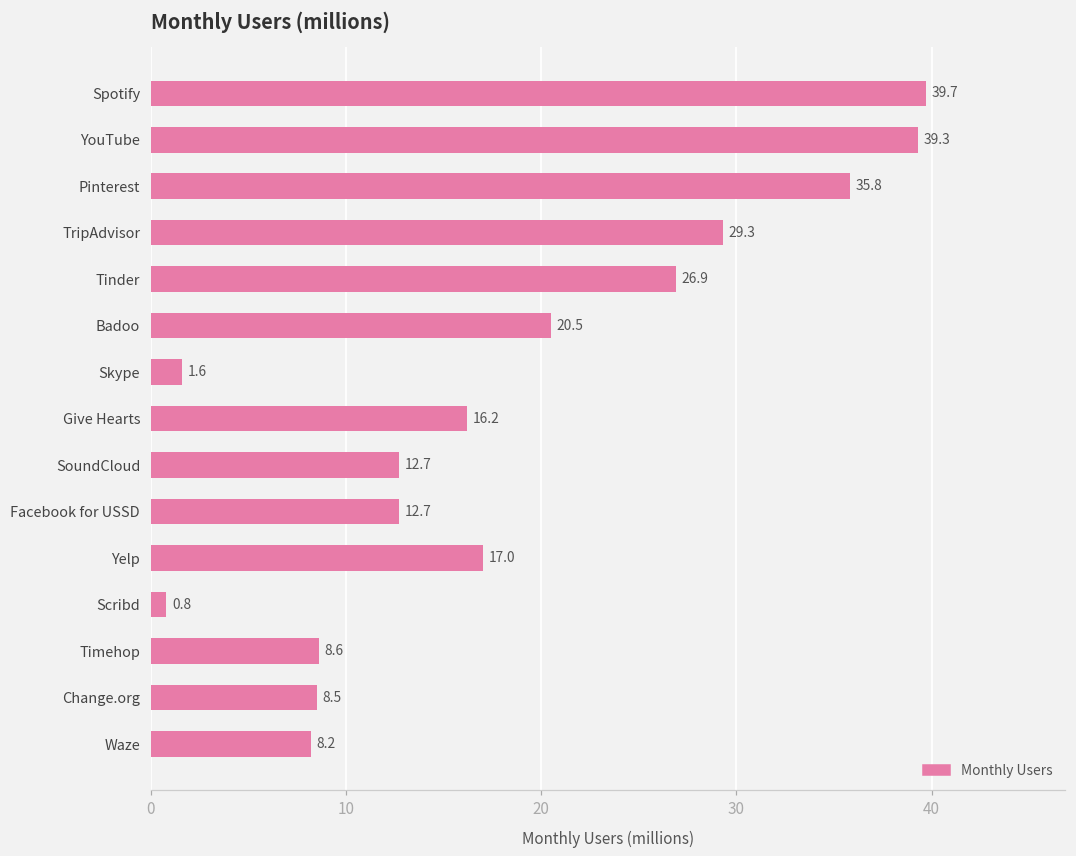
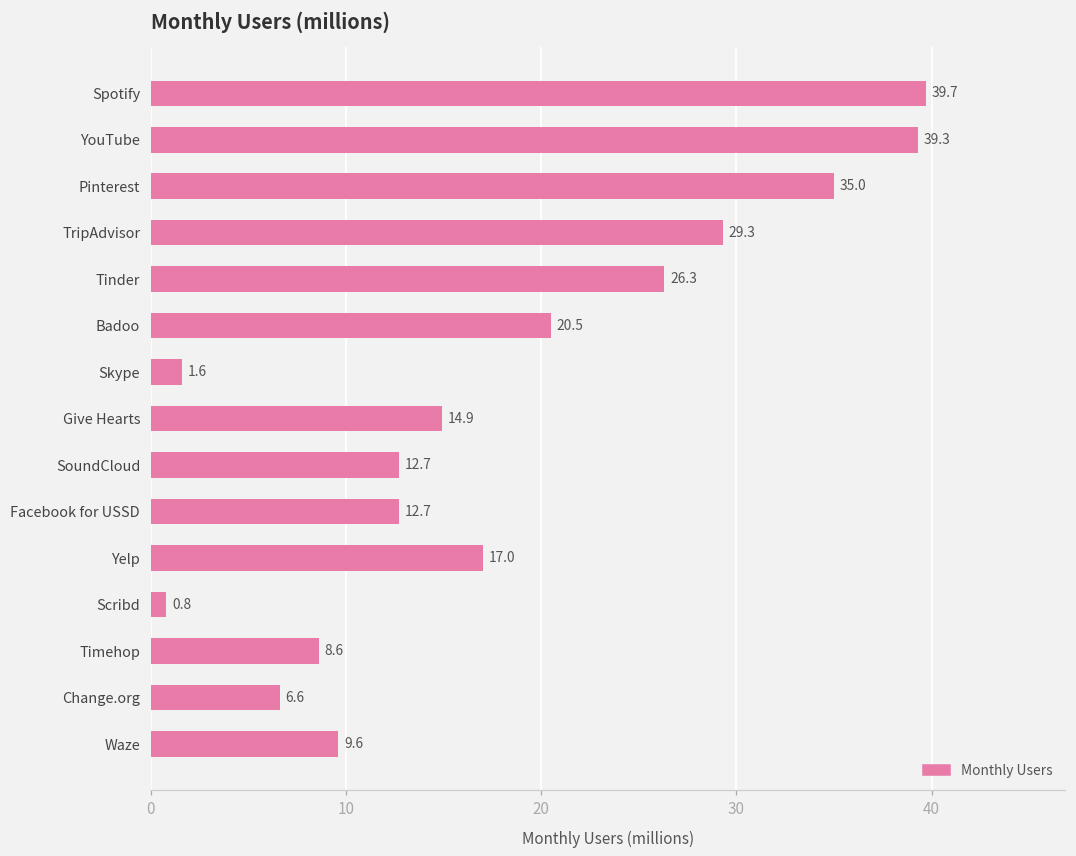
Pinterest: 35.8 -> 35.0
Tinder: 26.9 -> 26.3
Give Hearts: 16.2 -> 14.9
Change.org: 8.5 -> 6.6
Waze: 8.2 -> 9.6
